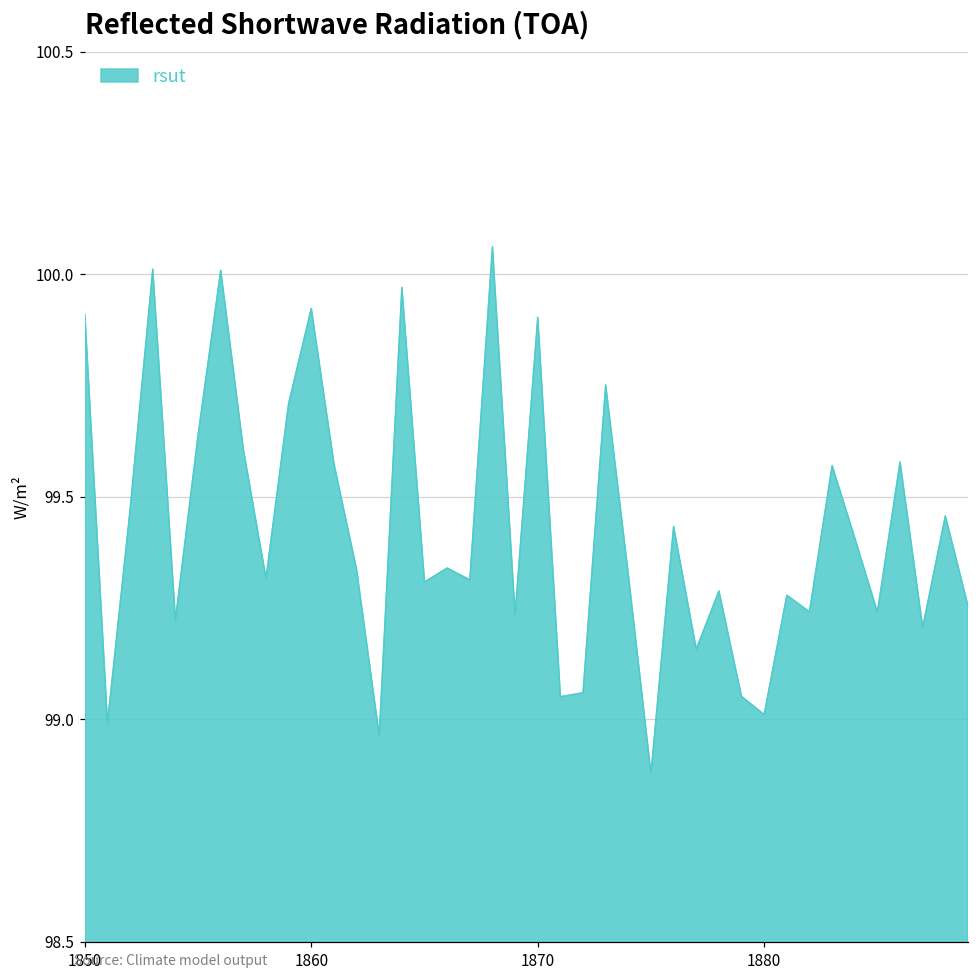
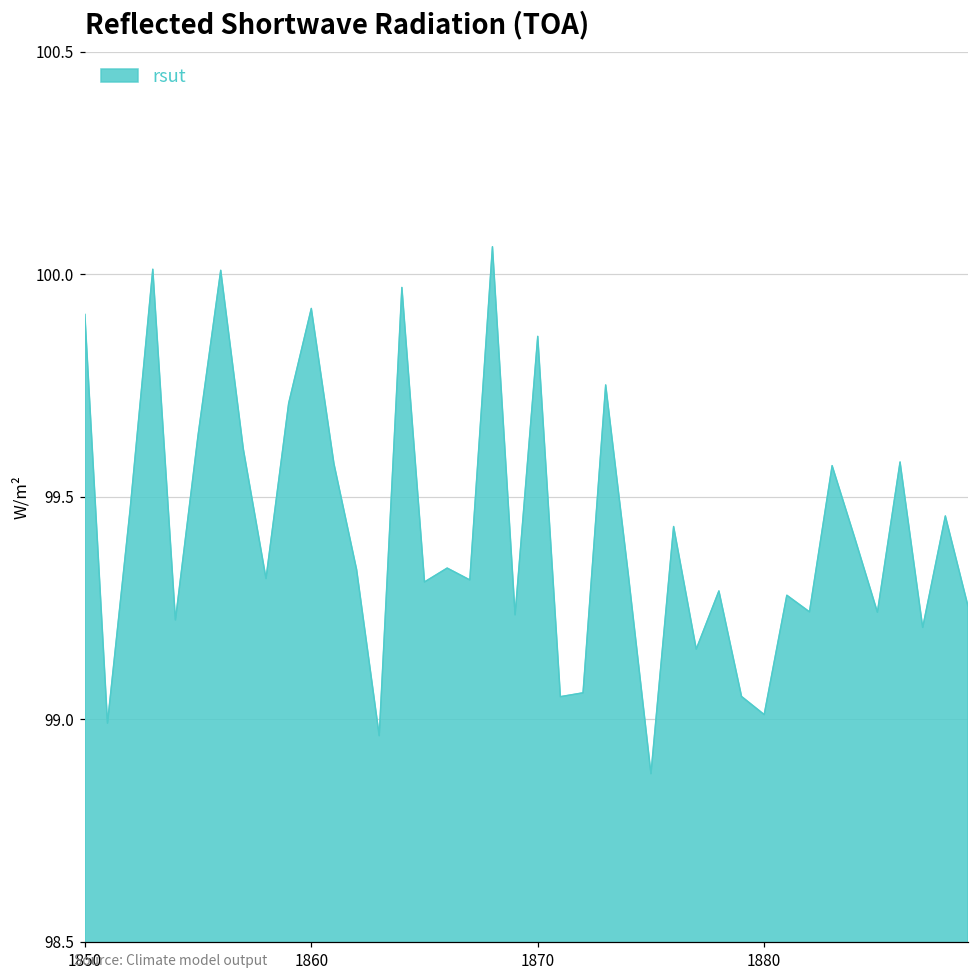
1870: 99.90 -> 99.86
